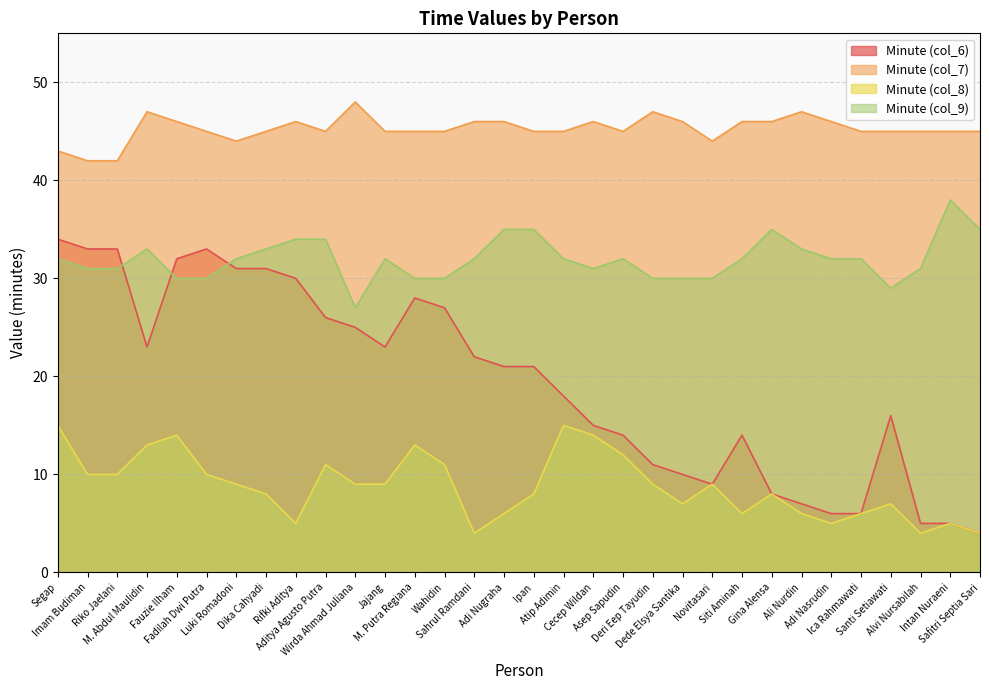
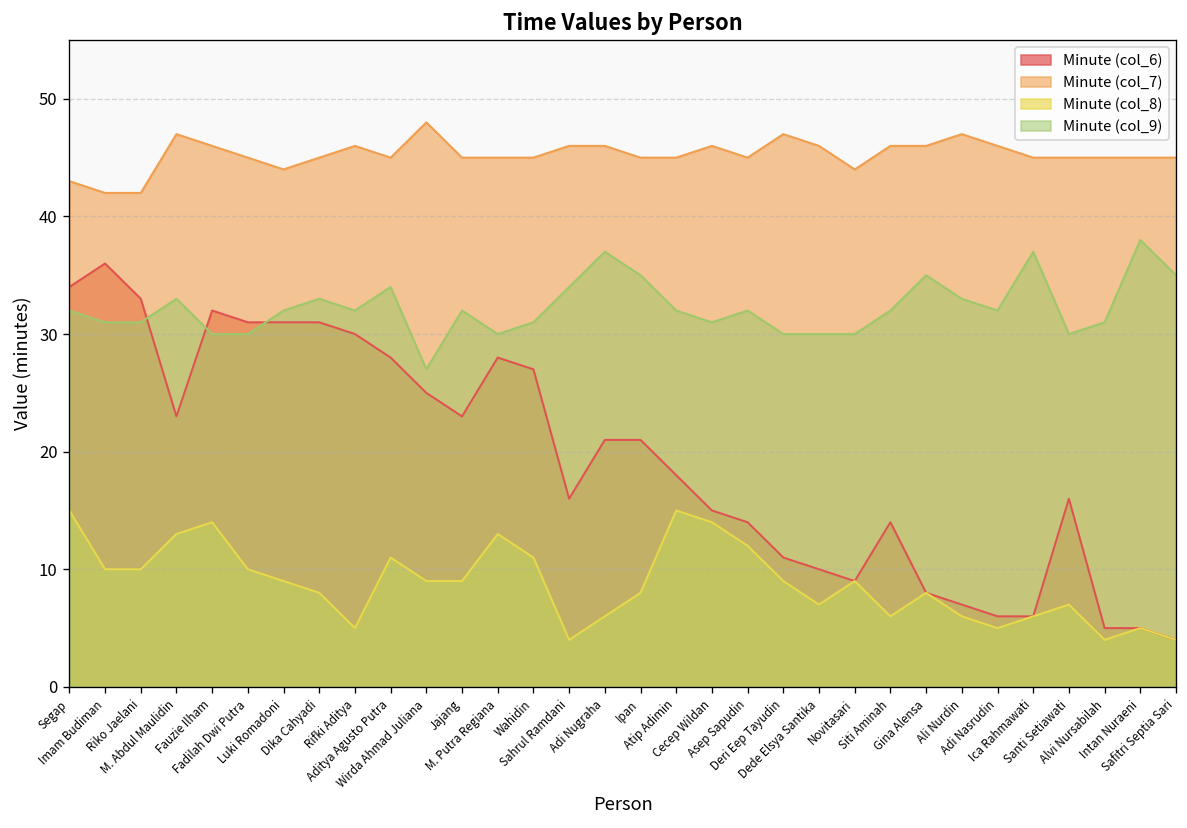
Minute (col_6), Imam Budiman: 33 -> 36
Minute (col_6), Fadilah Dwi Putra: 33 -> 31
Minute (col_9), Rifki Aditya: 34 -> 32
Minute (col_6), Aditya Agusto Putra: 26 -> 28
Minute (col_9), Wahidin: 30 -> 31
Minute (col_6), Sahrul Ramdani: 22 -> 16
Minute (col_9), Sahrul Ramdani: 32 -> 34
Minute (col_9), Adi Nugraha: 35 -> 37
Minute (col_9), Ica Rahmawati: 32 -> 37
Minute (col_9), Santi Setiawati: 29 -> 30
